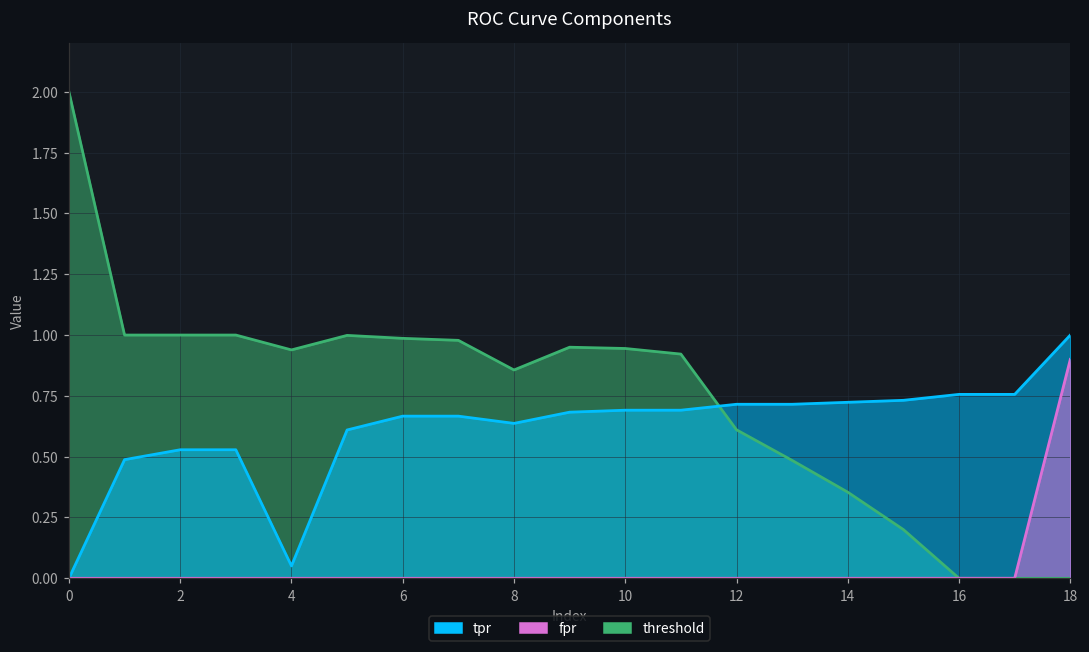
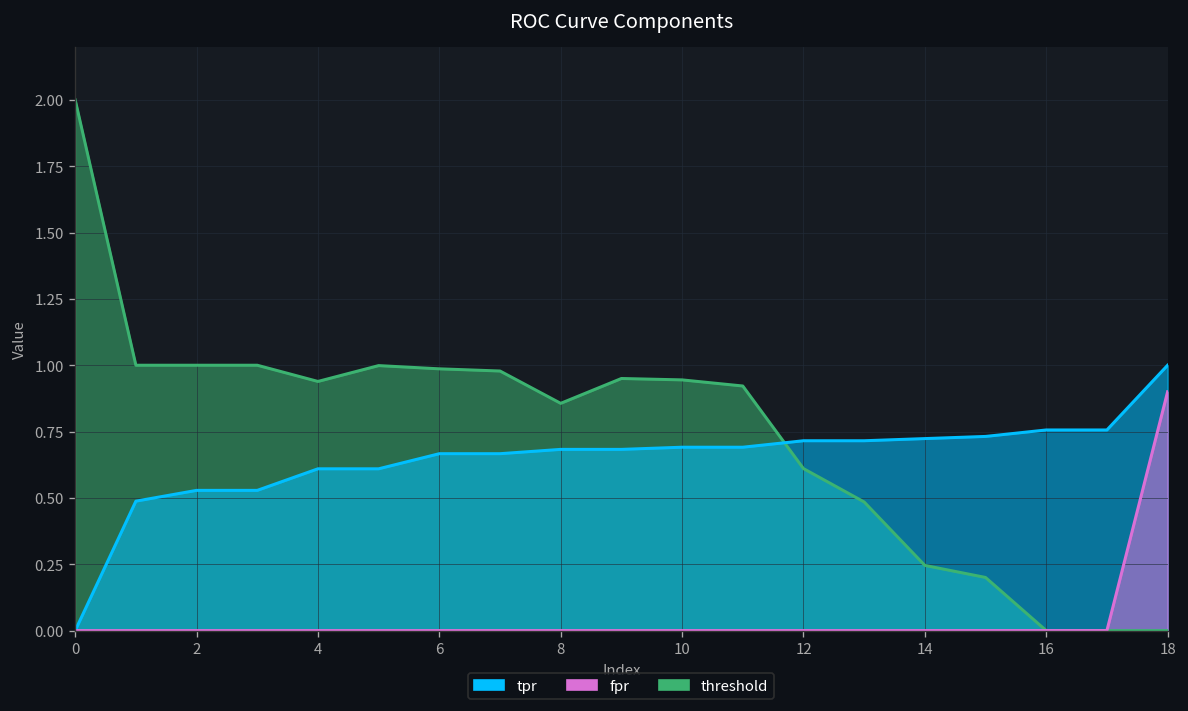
tpr, 4: 0.05 -> 0.61
tpr, 8: 0.64 -> 0.68
threshold, 14: 0.35 -> 0.25
